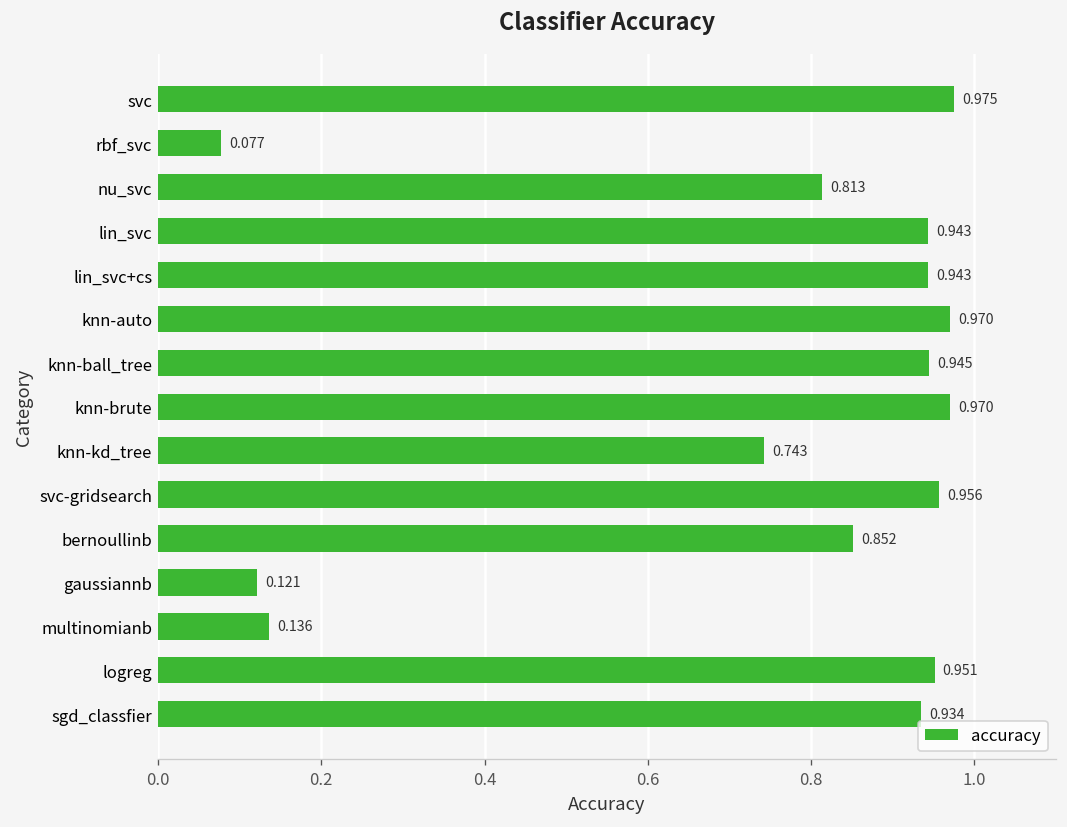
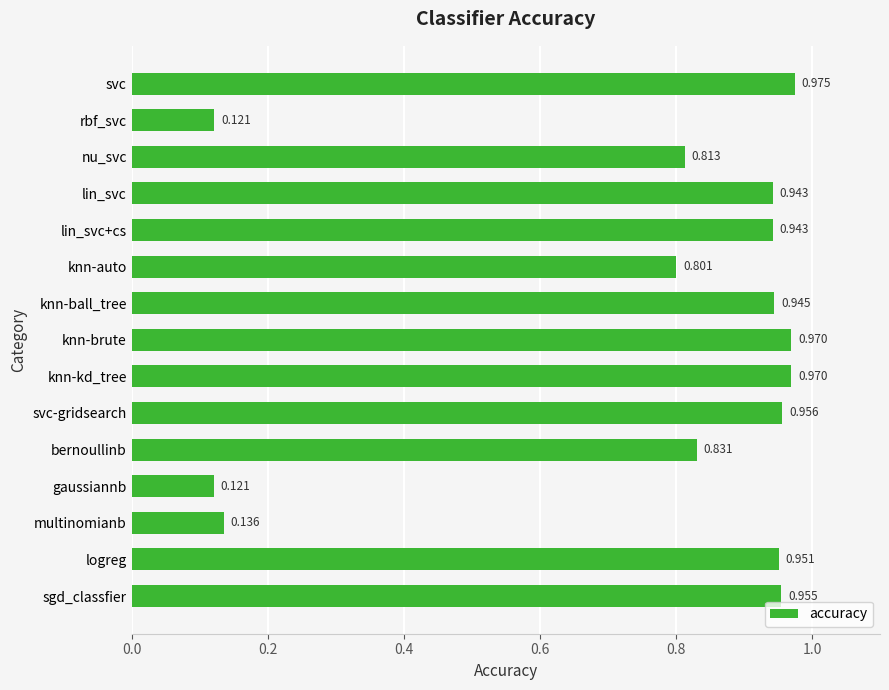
rbf_svc: 0.077 -> 0.121
knn-auto: 0.970 -> 0.801
knn-kd_tree: 0.743 -> 0.970
bernoullinb: 0.852 -> 0.831
sgd_classfier: 0.934 -> 0.955
